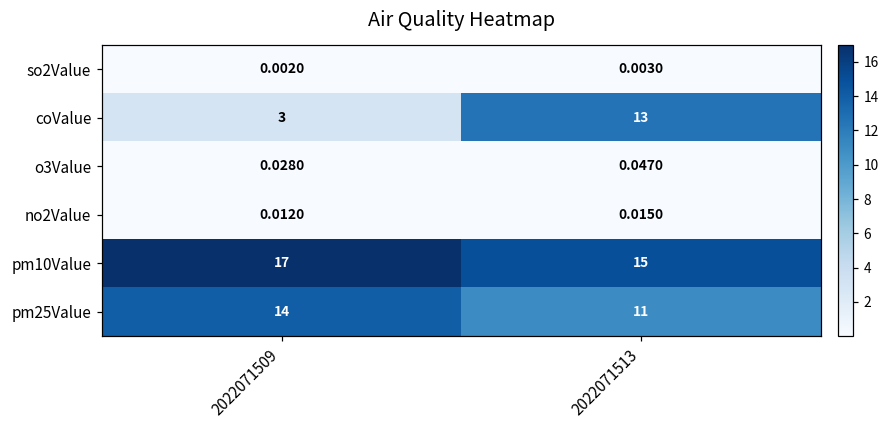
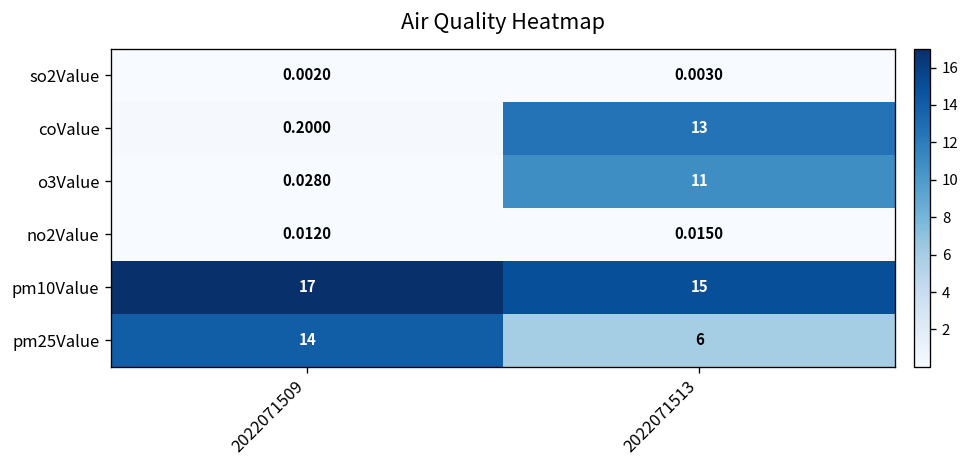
coValue, 2022071509: 3 -> 0.2000
o3Value, 2022071513: 0.0470 -> 11
pm25Value, 2022071513: 11 -> 6
